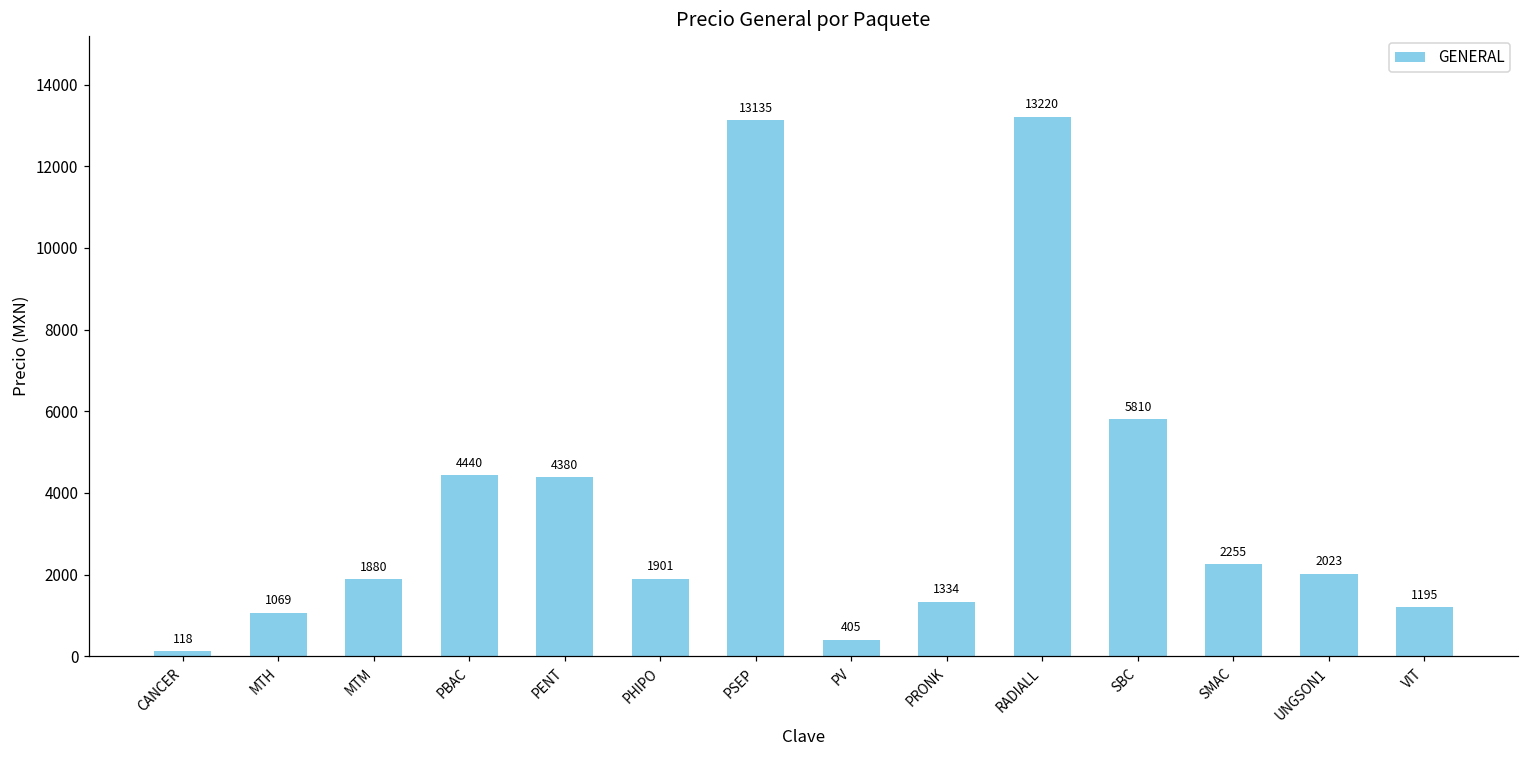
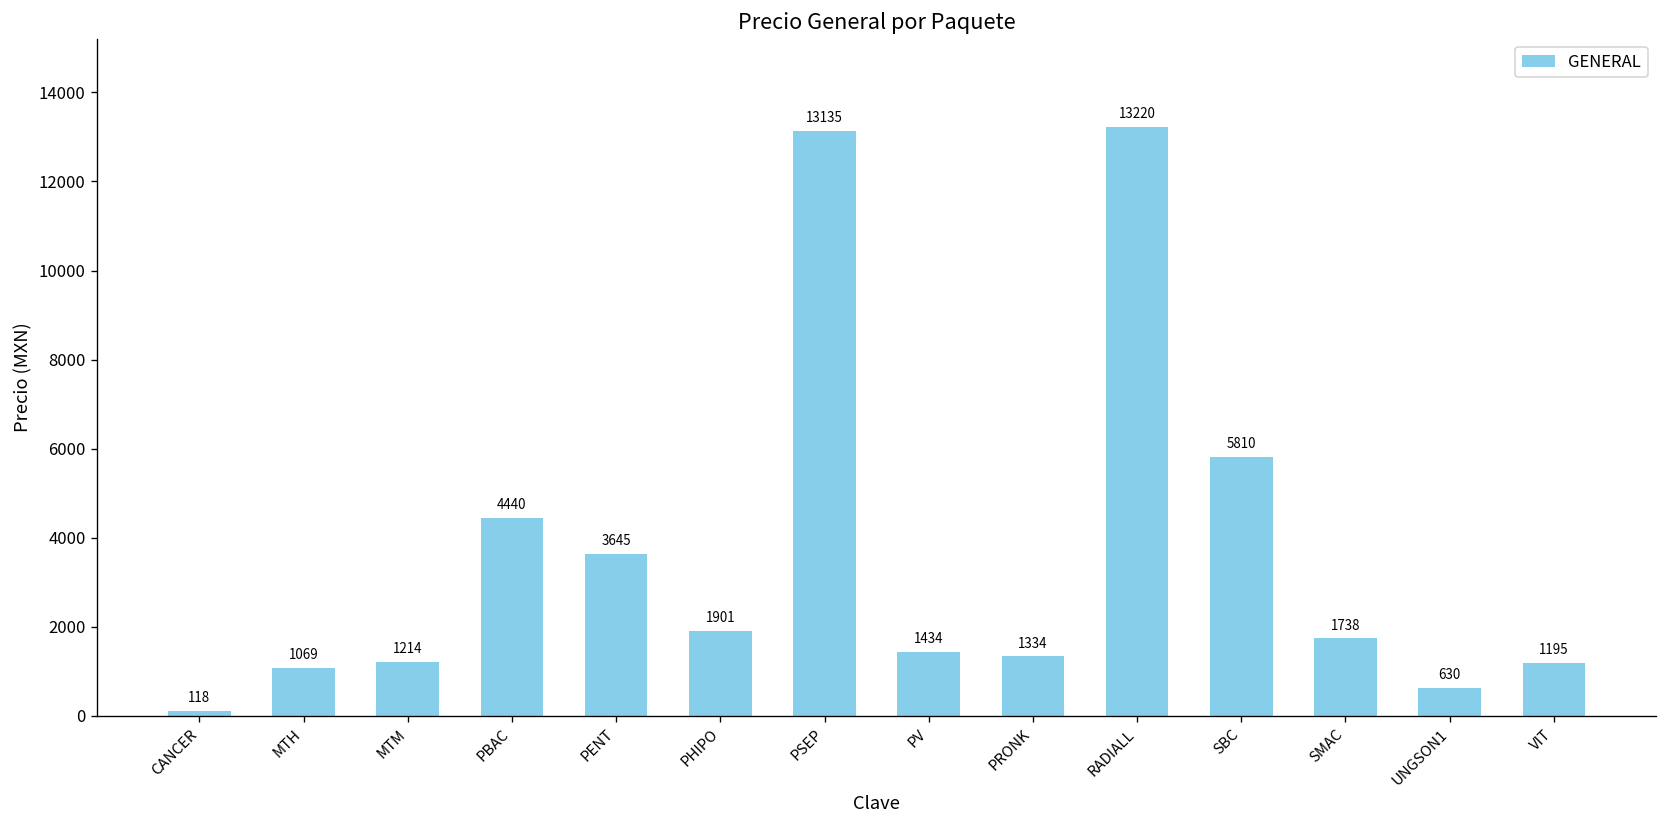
MTM: 1880 -> 1214
PENT: 4380 -> 3645
PV: 405 -> 1434
SMAC: 2255 -> 1738
UNGSON1: 2023 -> 630
